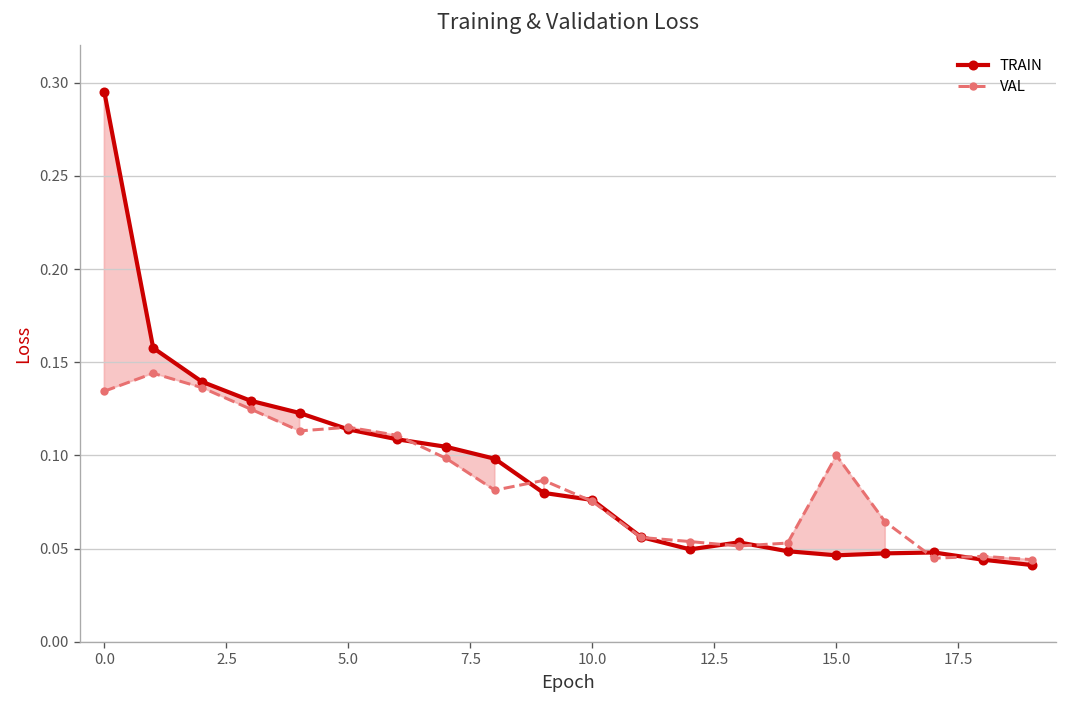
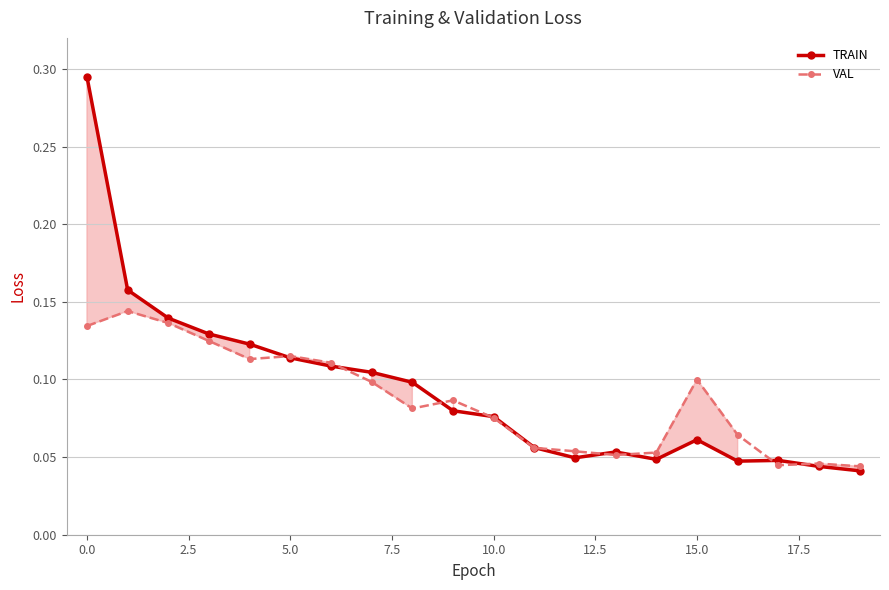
TRAIN, 15.0: 0.046 -> 0.061
